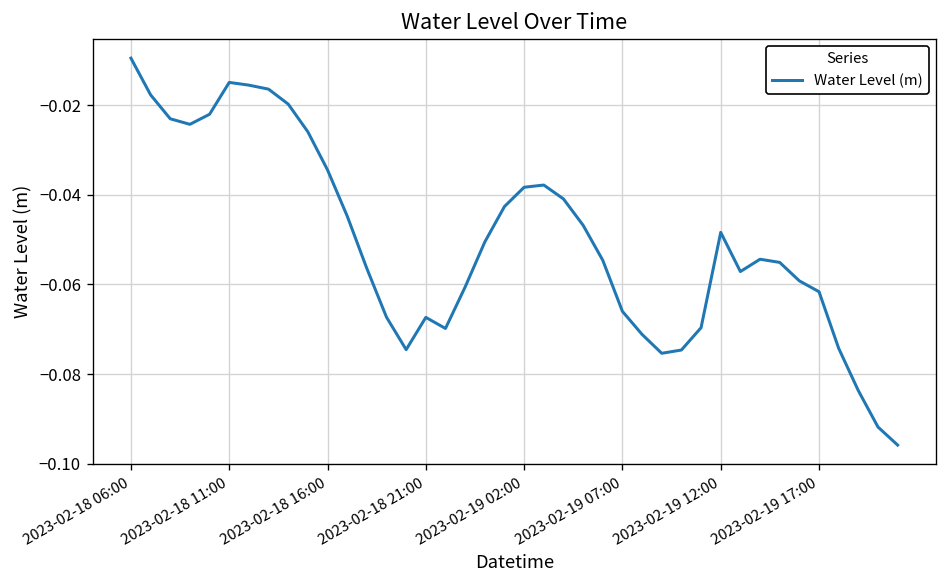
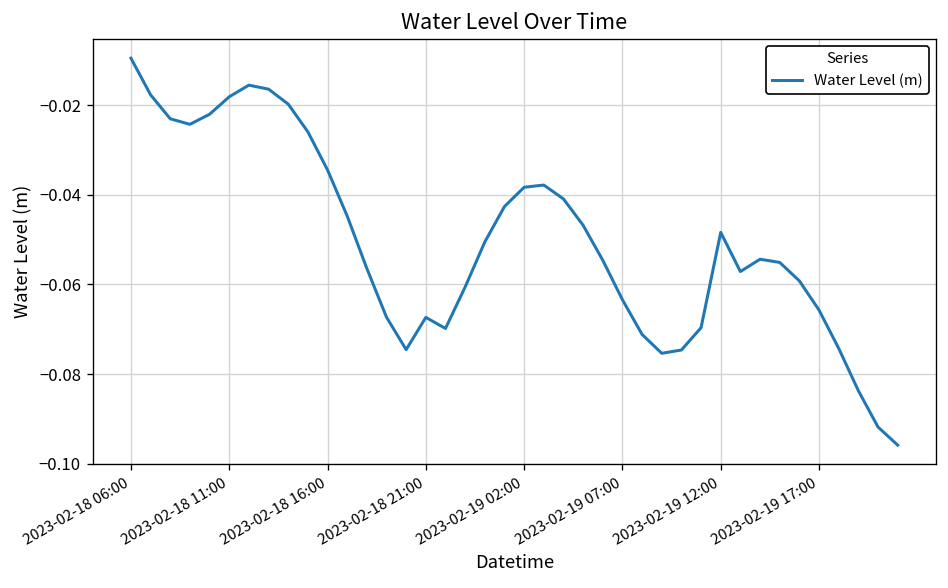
2023-02-18 11:00: -0.015 -> -0.018
2023-02-19 07:00: -0.066 -> -0.063
2023-02-19 17:00: -0.062 -> -0.066
